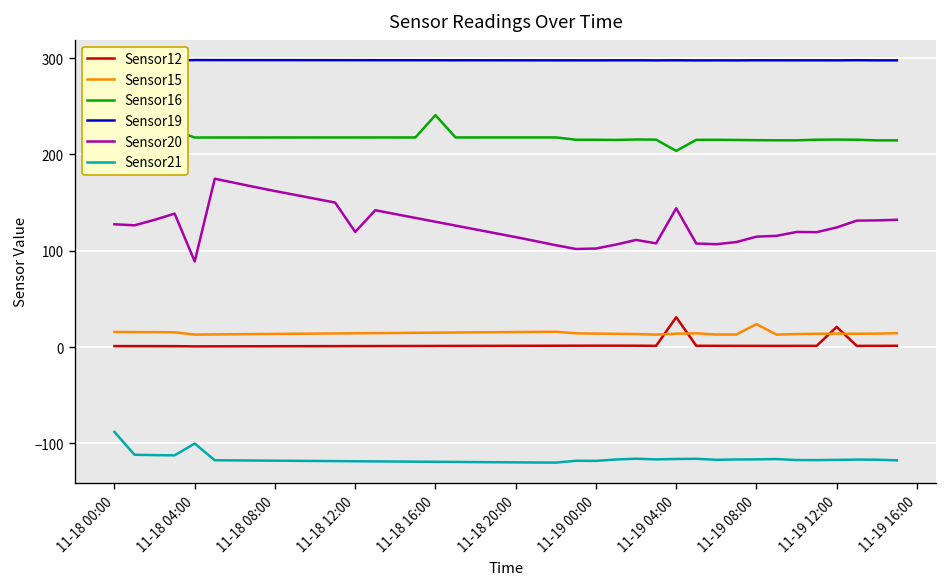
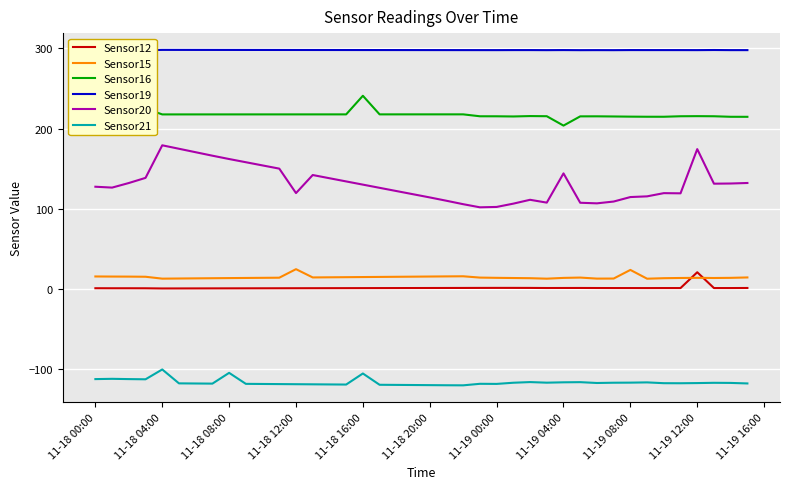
Sensor21, 11-18 00:00: -90 -> -110
Sensor20, 11-18 04:00: 90 -> 180
Sensor21, 11-18 08:00: -120 -> -100
Sensor15, 11-18 12:00: 10 -> 20
Sensor21, 11-18 16:00: -120 -> -110
Sensor12, 11-19 04:00: 30 -> 0
Sensor20, 11-19 12:00: 120 -> 170
